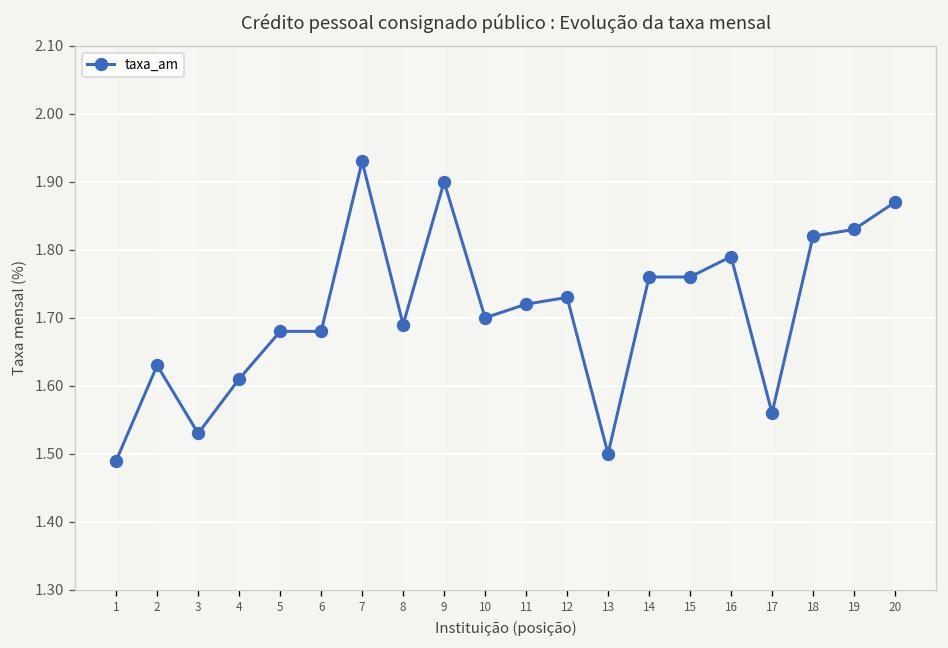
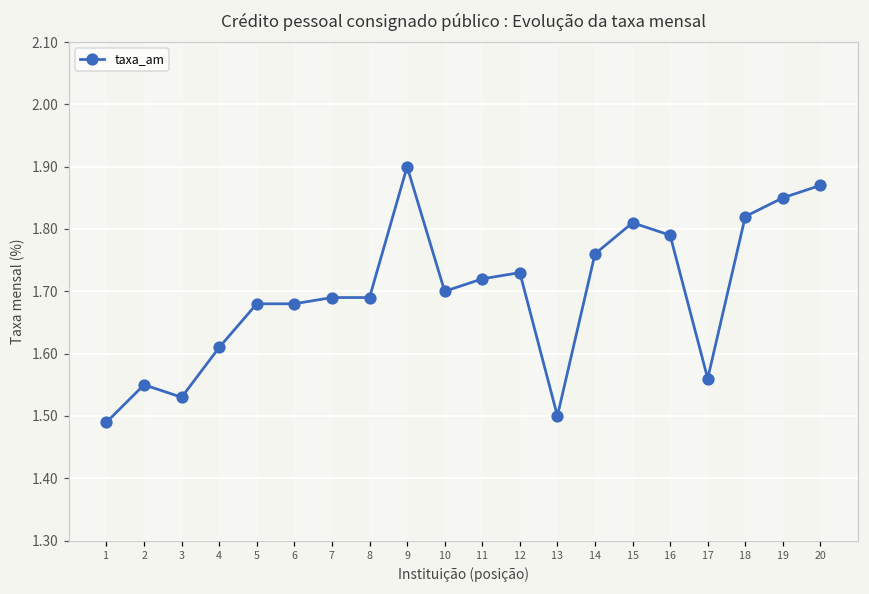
taxa_am, 2: 1.63 -> 1.55
taxa_am, 7: 1.93 -> 1.69
taxa_am, 15: 1.76 -> 1.81
taxa_am, 19: 1.83 -> 1.85
